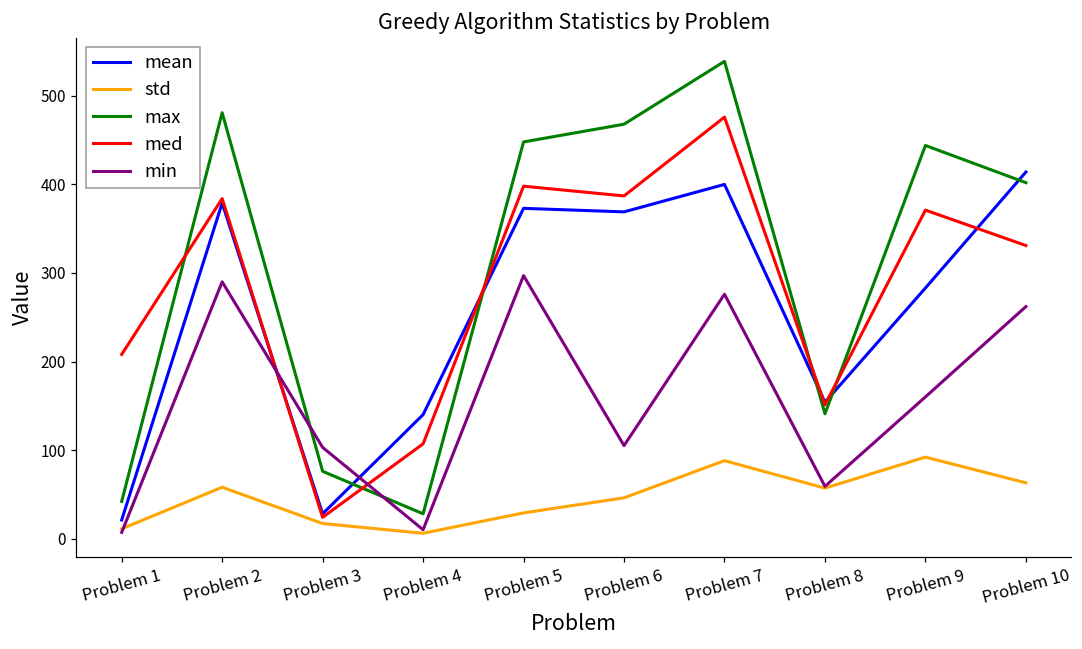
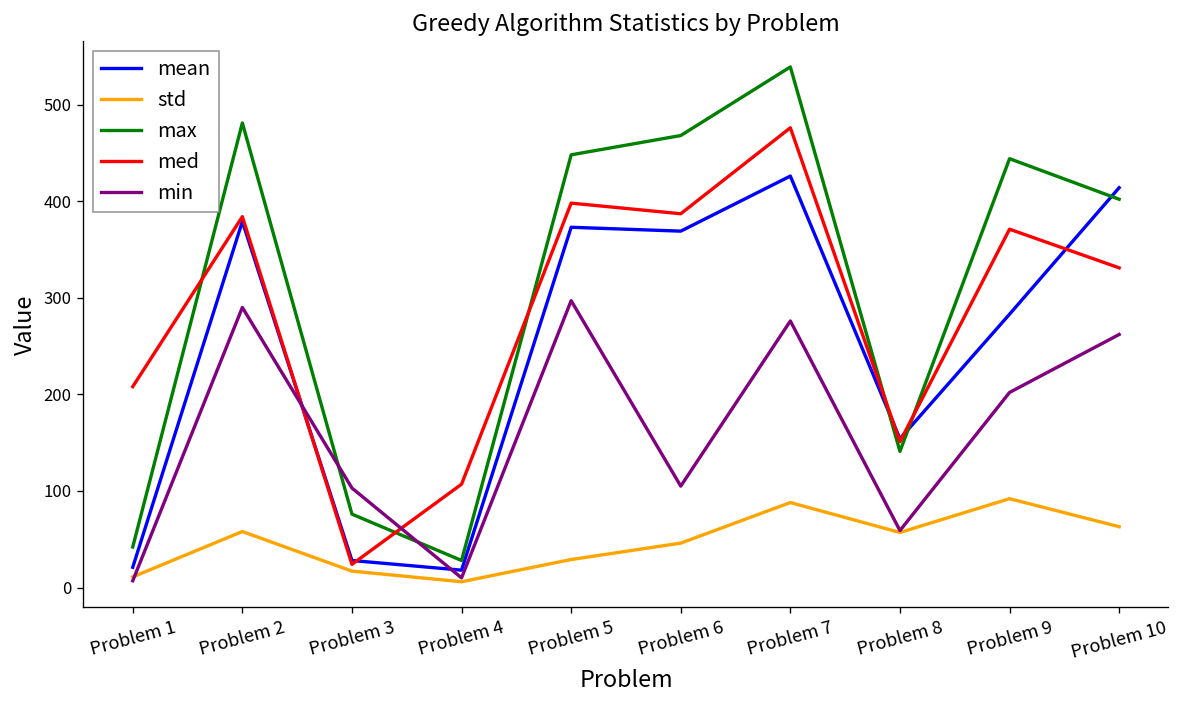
mean, Problem 4: 140 -> 20
mean, Problem 7: 400 -> 430
min, Problem 9: 160 -> 200
